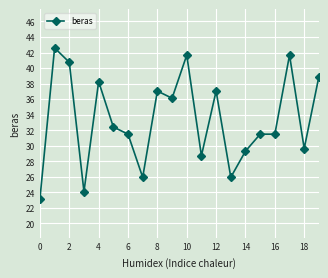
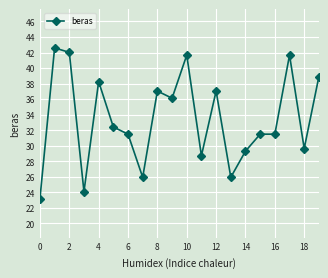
2: 41 -> 42
